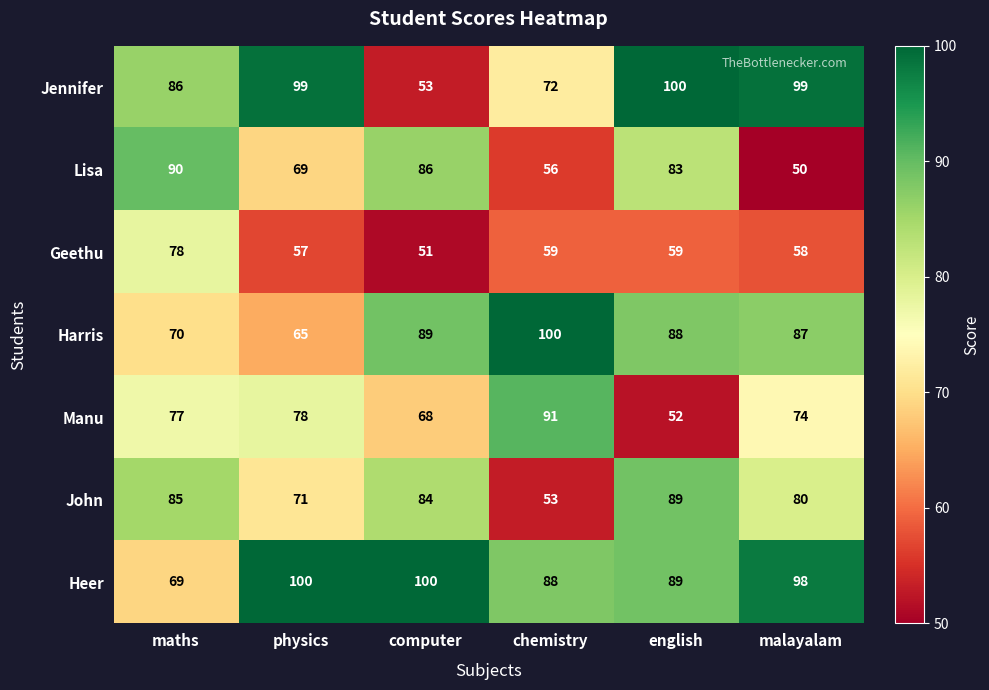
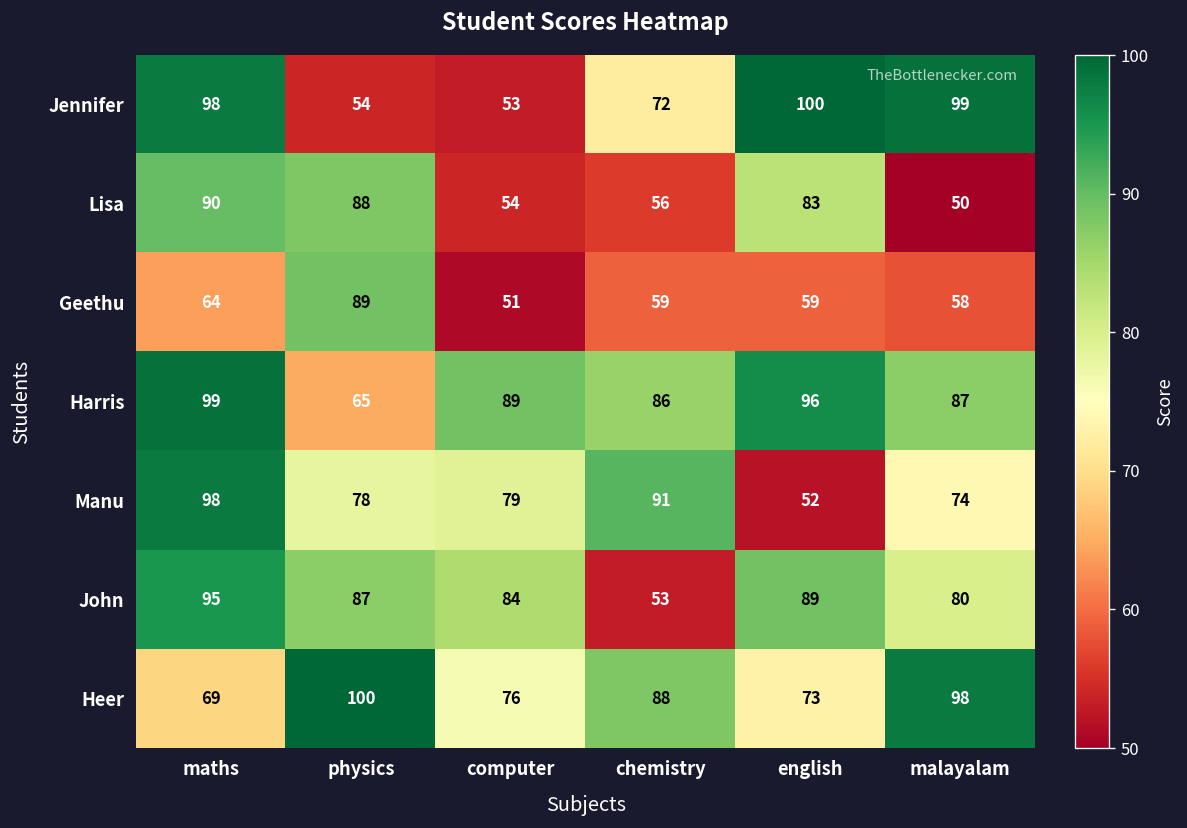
Jennifer, maths: 86 -> 98
Jennifer, physics: 99 -> 54
Lisa, physics: 69 -> 88
Lisa, computer: 86 -> 54
Geethu, maths: 78 -> 64
Geethu, physics: 57 -> 89
Harris, maths: 70 -> 99
Harris, chemistry: 100 -> 86
Harris, english: 88 -> 96
Manu, maths: 77 -> 98
Manu, computer: 68 -> 79
John, maths: 85 -> 95
John, physics: 71 -> 87
Heer, computer: 100 -> 76
Heer, english: 89 -> 73
